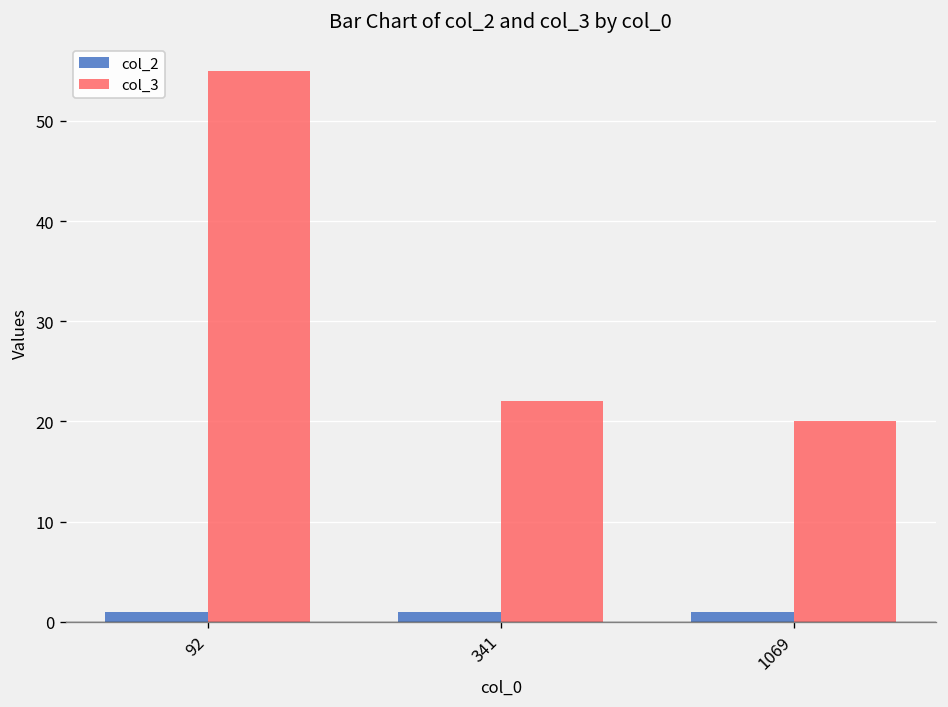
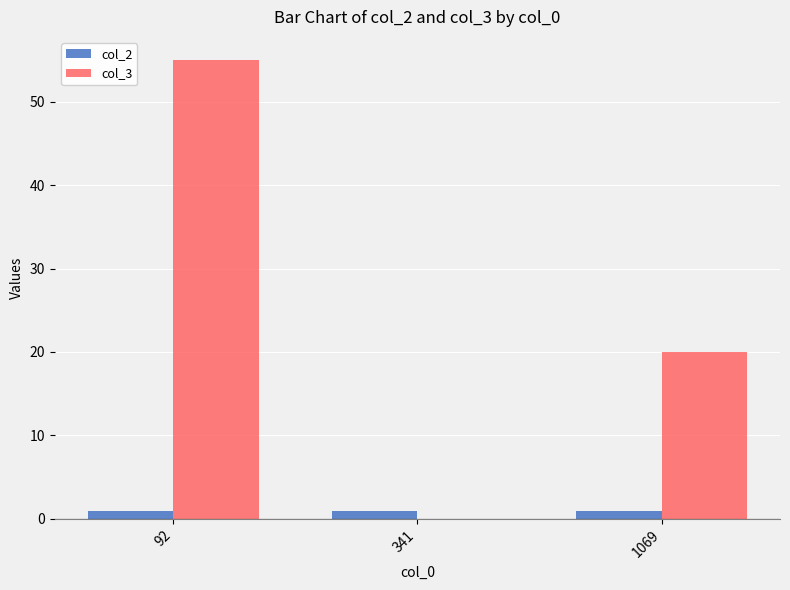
col_3, 341: 22 -> 0
